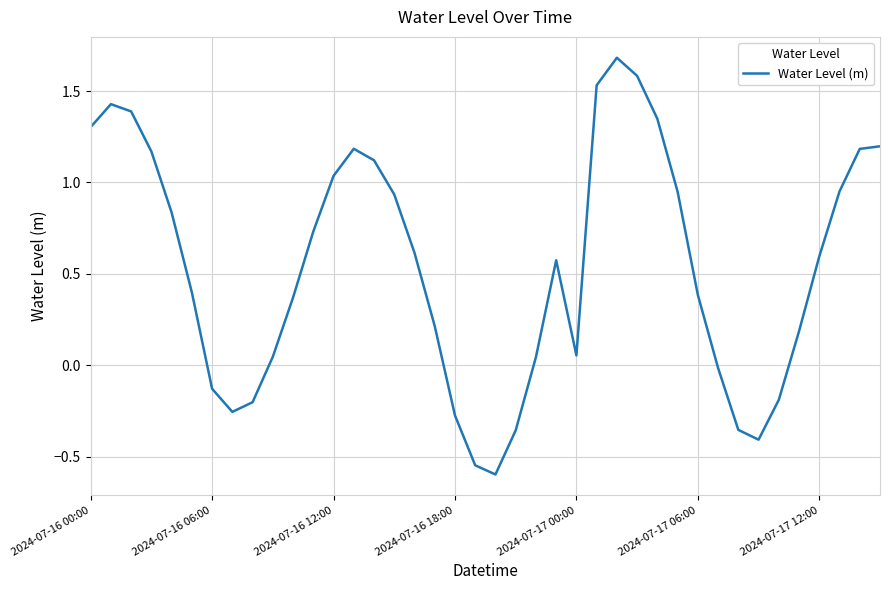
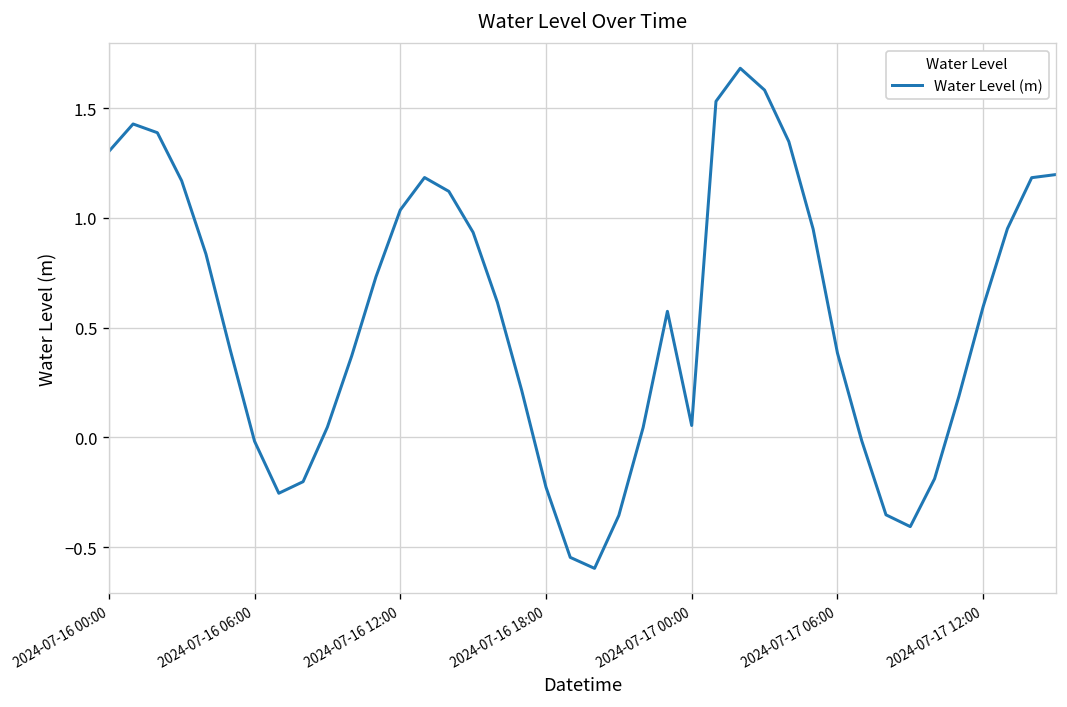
2024-07-16 06:00: -0.13 -> -0.02
2024-07-16 18:00: -0.27 -> -0.23
